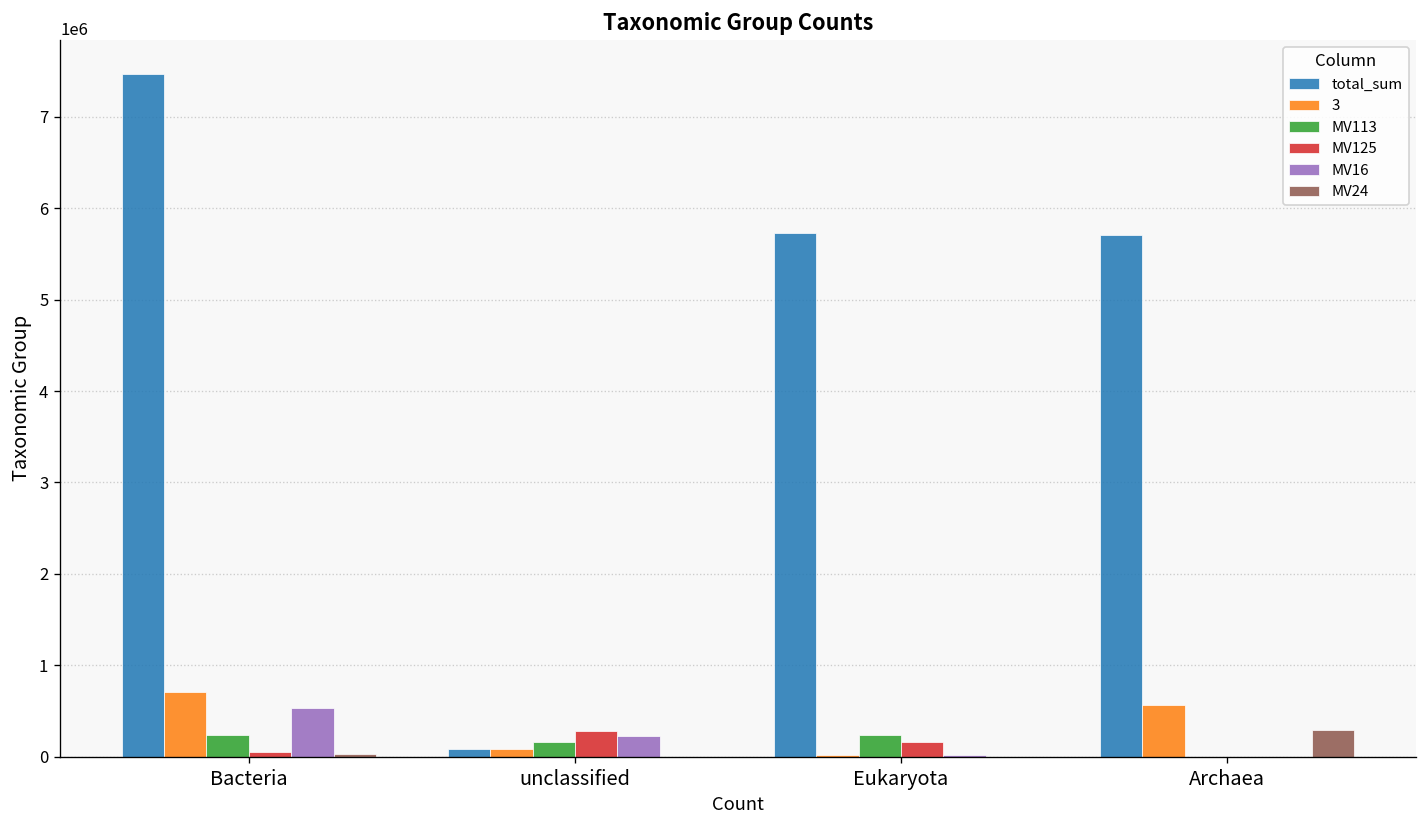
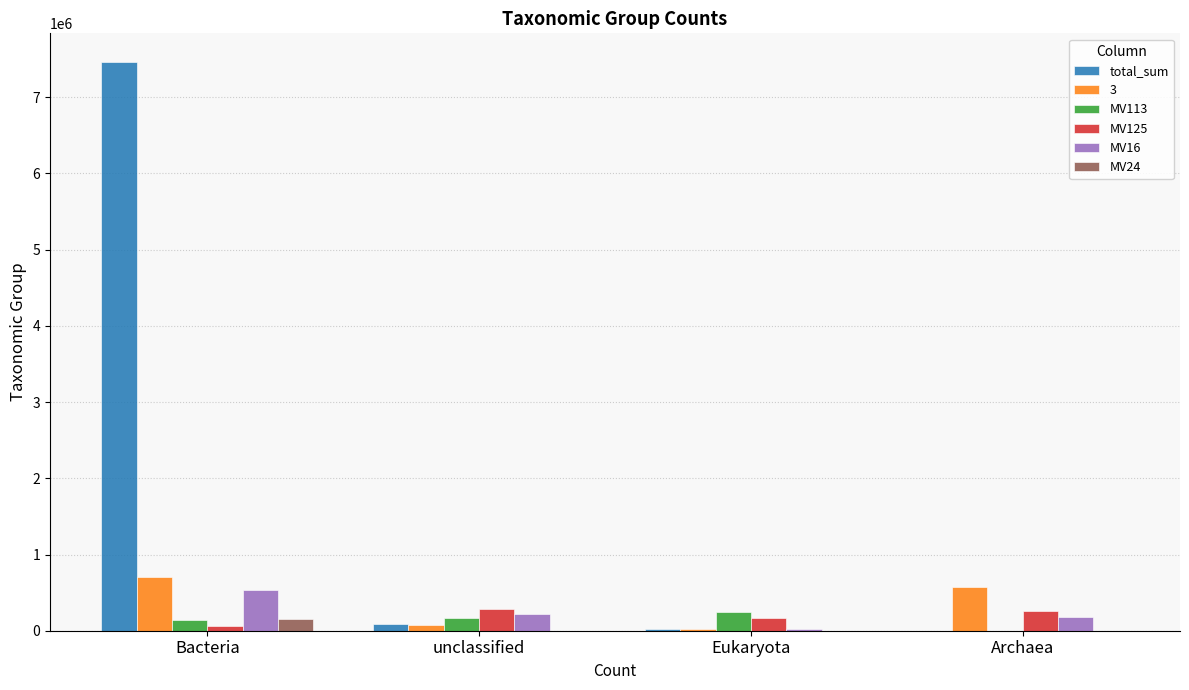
MV113, Bacteria: 200000 -> 100000
MV24, Bacteria: 0 -> 200000
total_sum, Eukaryota: 5700000 -> 0
total_sum, Archaea: 5700000 -> 0
MV125, Archaea: 0 -> 300000
MV16, Archaea: 0 -> 200000
MV24, Archaea: 300000 -> 0
